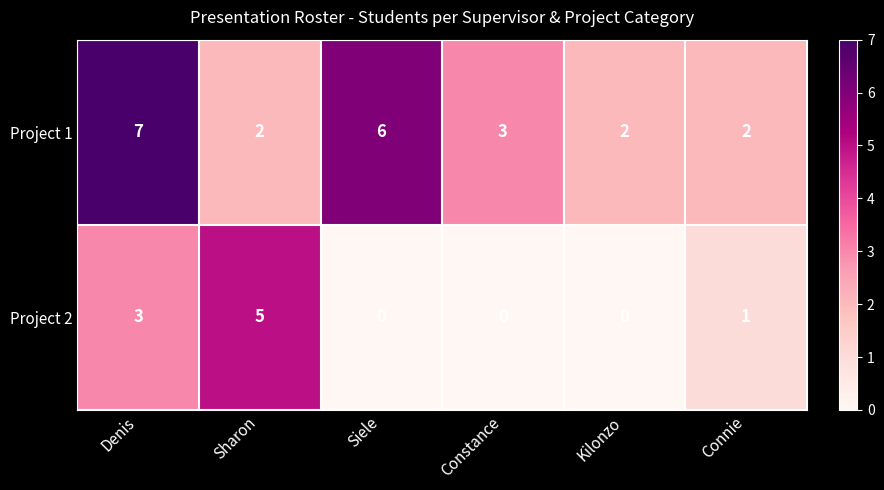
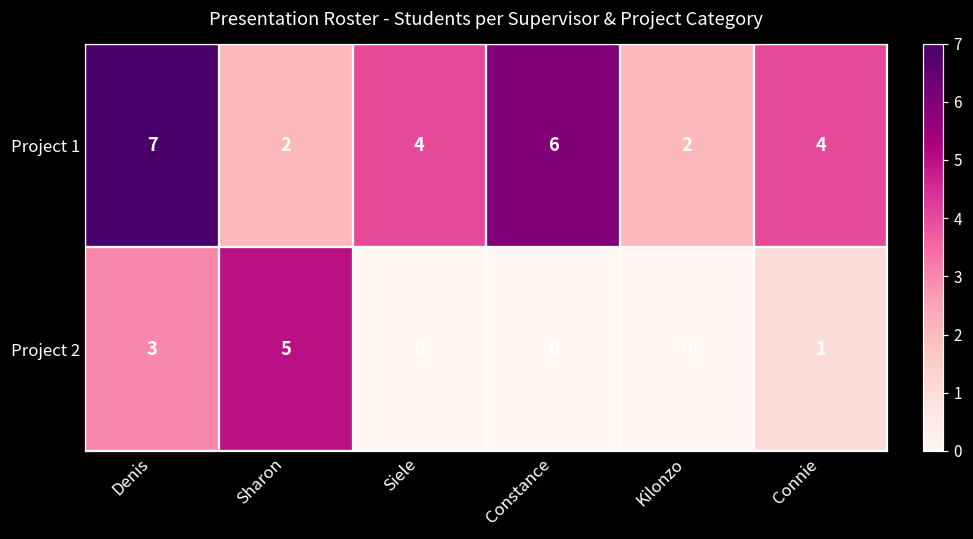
Project 1, Siele: 6 -> 4
Project 1, Constance: 3 -> 6
Project 1, Connie: 2 -> 4
